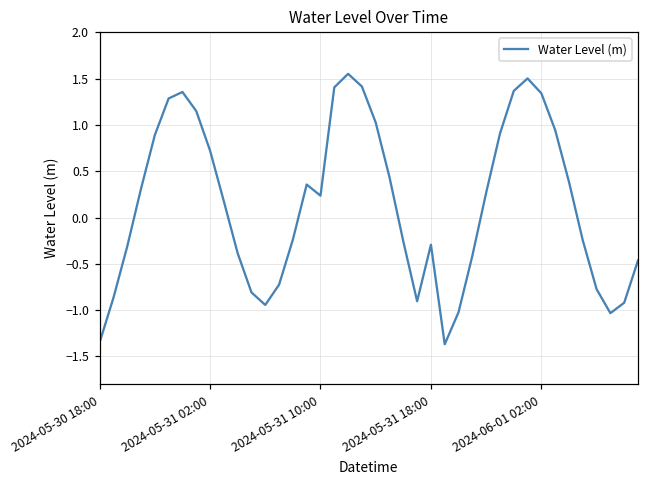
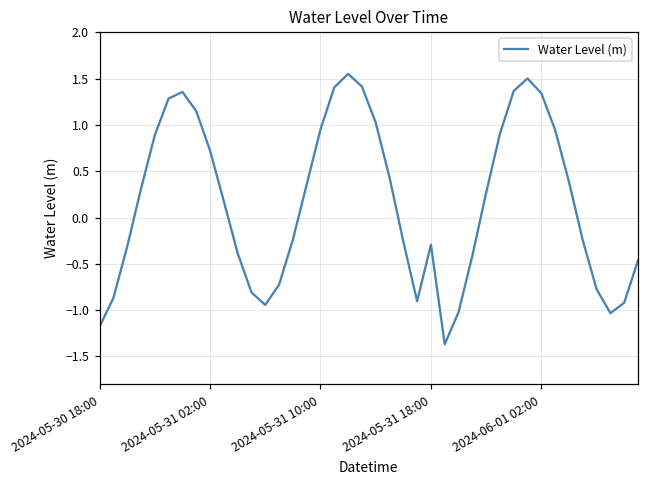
2024-05-30 18:00: -1.3 -> -1.2
2024-05-31 10:00: 0.2 -> 1.0
